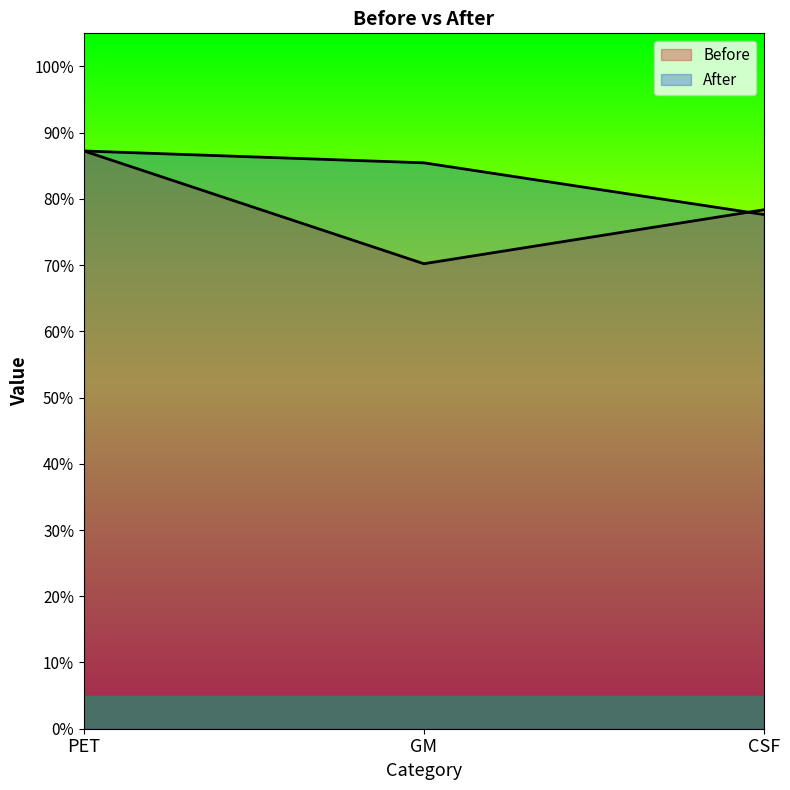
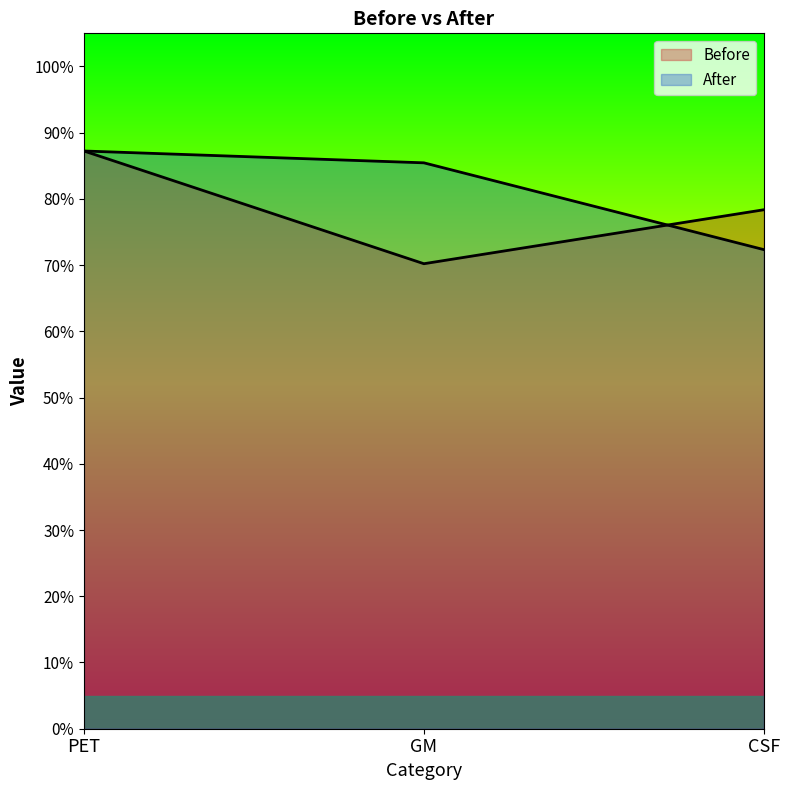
After, CSF: 78% -> 72%
